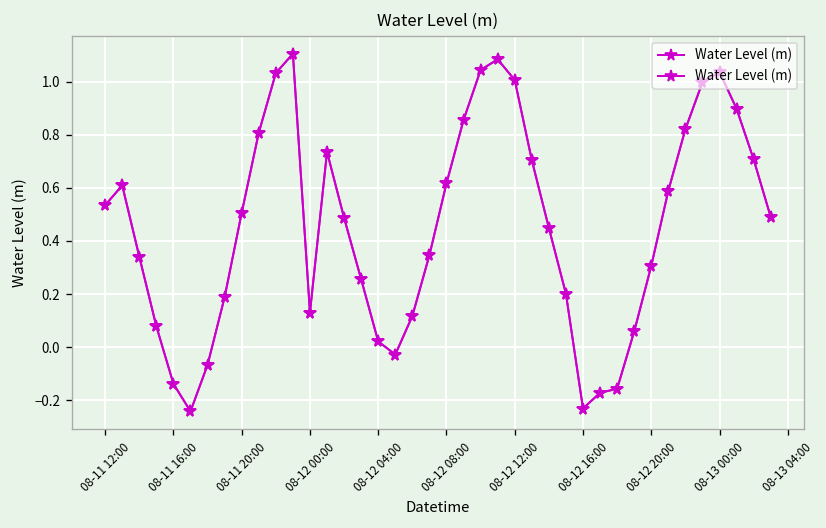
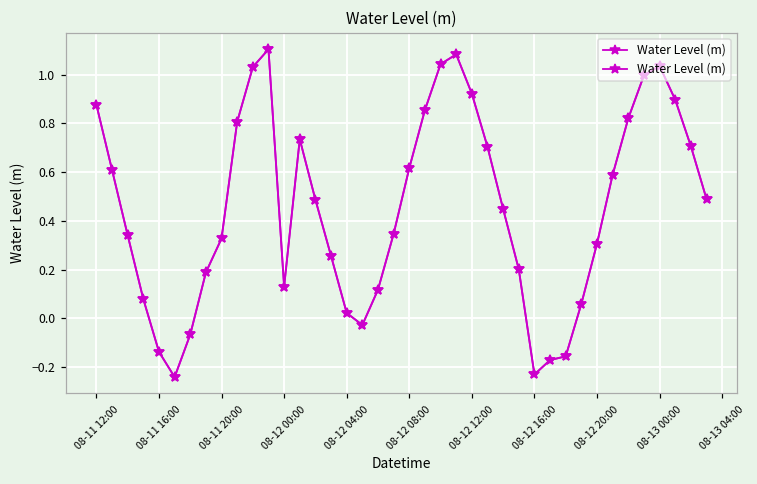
08-11 12:00: 0.53 -> 0.88
08-11 20:00: 0.51 -> 0.33
08-12 12:00: 1.01 -> 0.92
